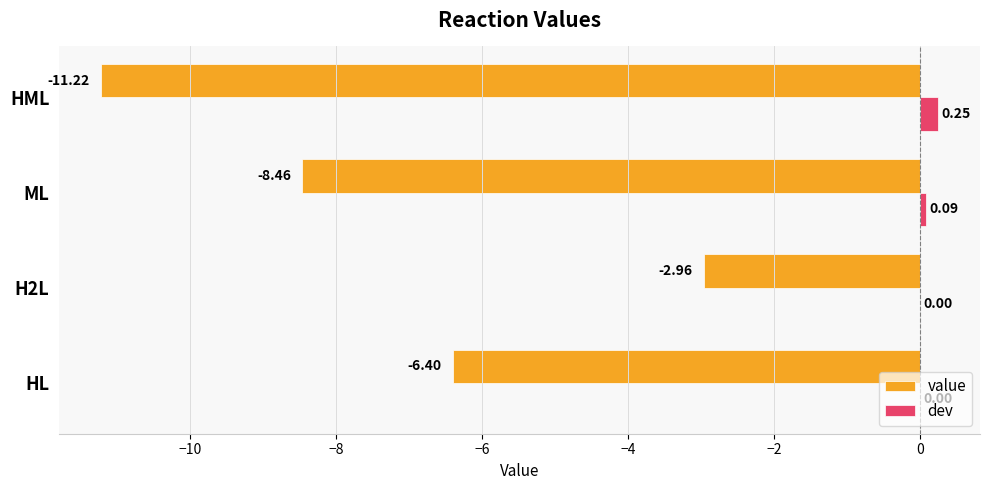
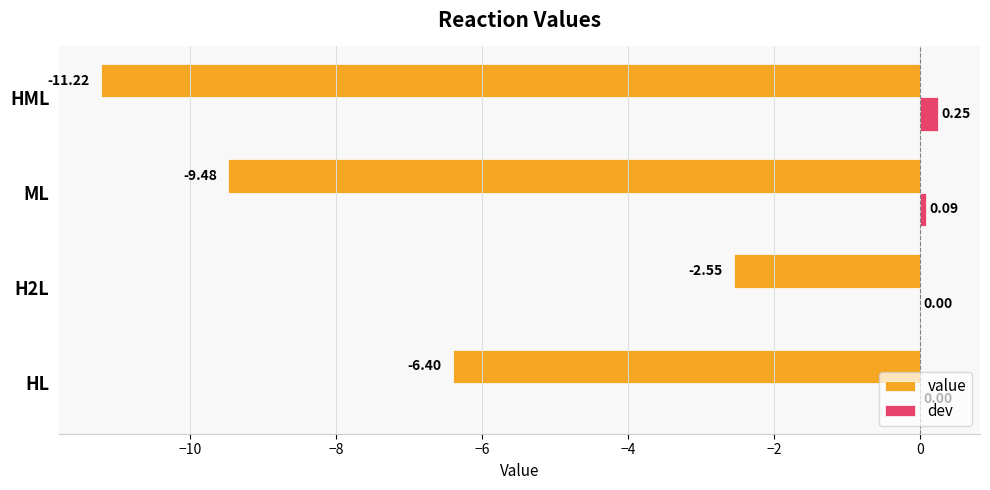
value, ML: -8.46 -> -9.48
value, H2L: -2.96 -> -2.55
